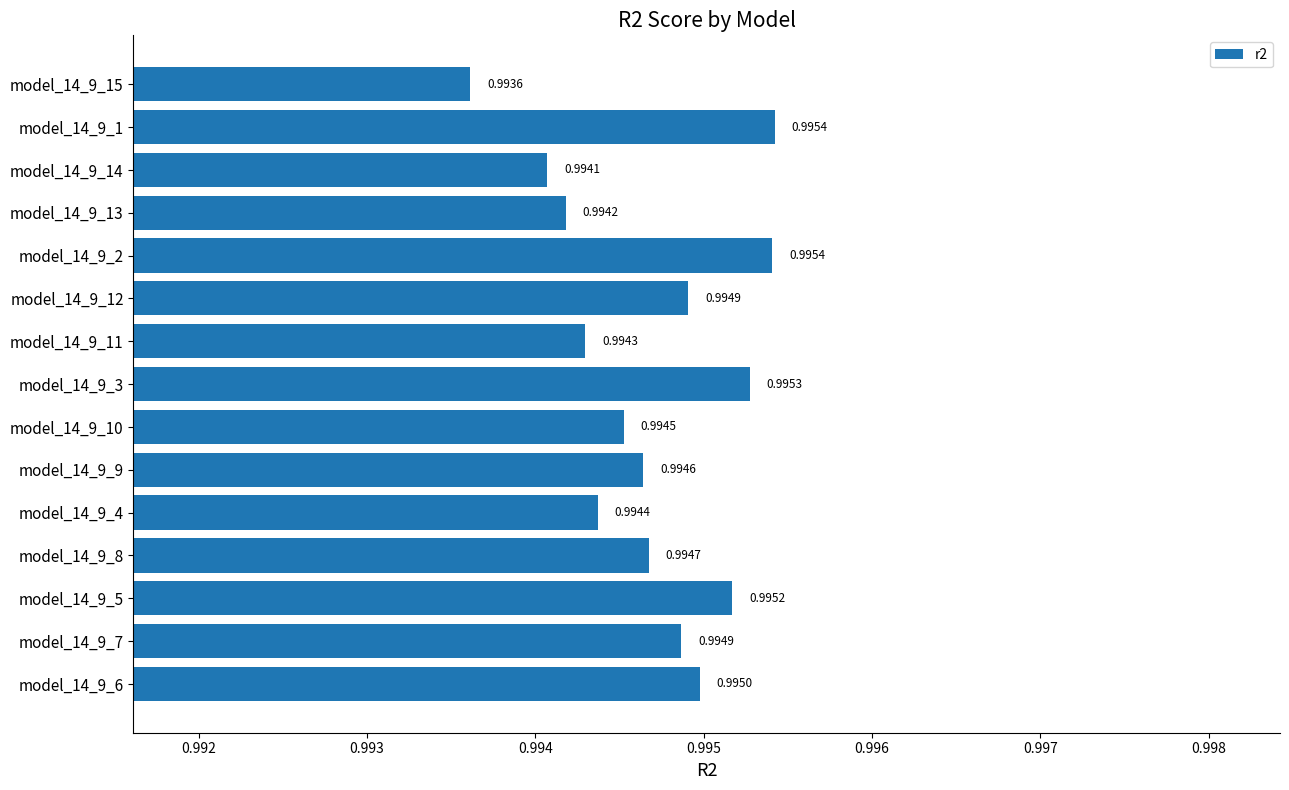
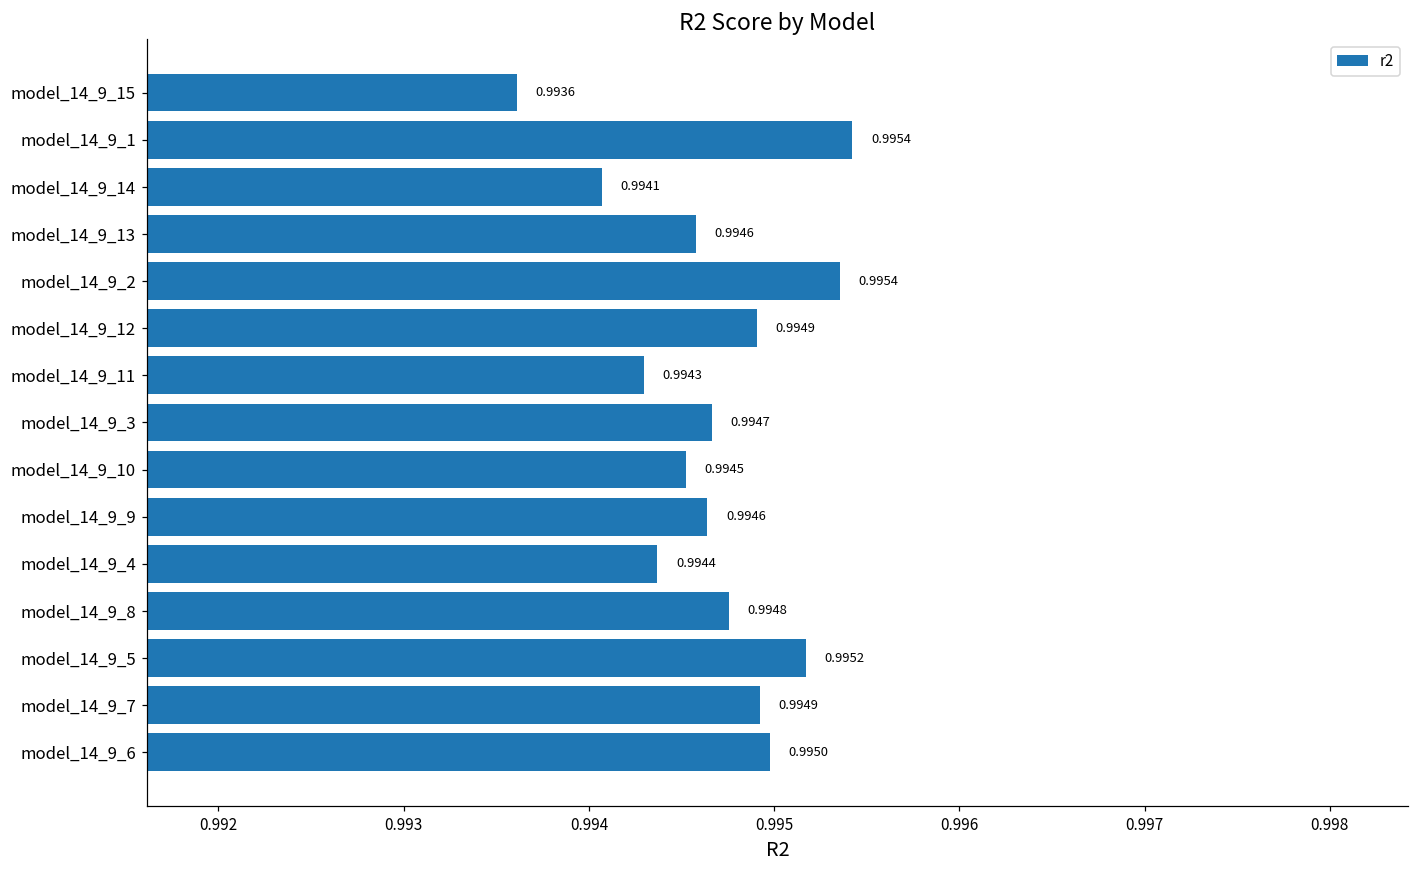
model_14_9_13: 0.9942 -> 0.9946
model_14_9_2: 0.99541 -> 0.99535
model_14_9_3: 0.9953 -> 0.9947
model_14_9_8: 0.9947 -> 0.9948
model_14_9_7: 0.99487 -> 0.99492
